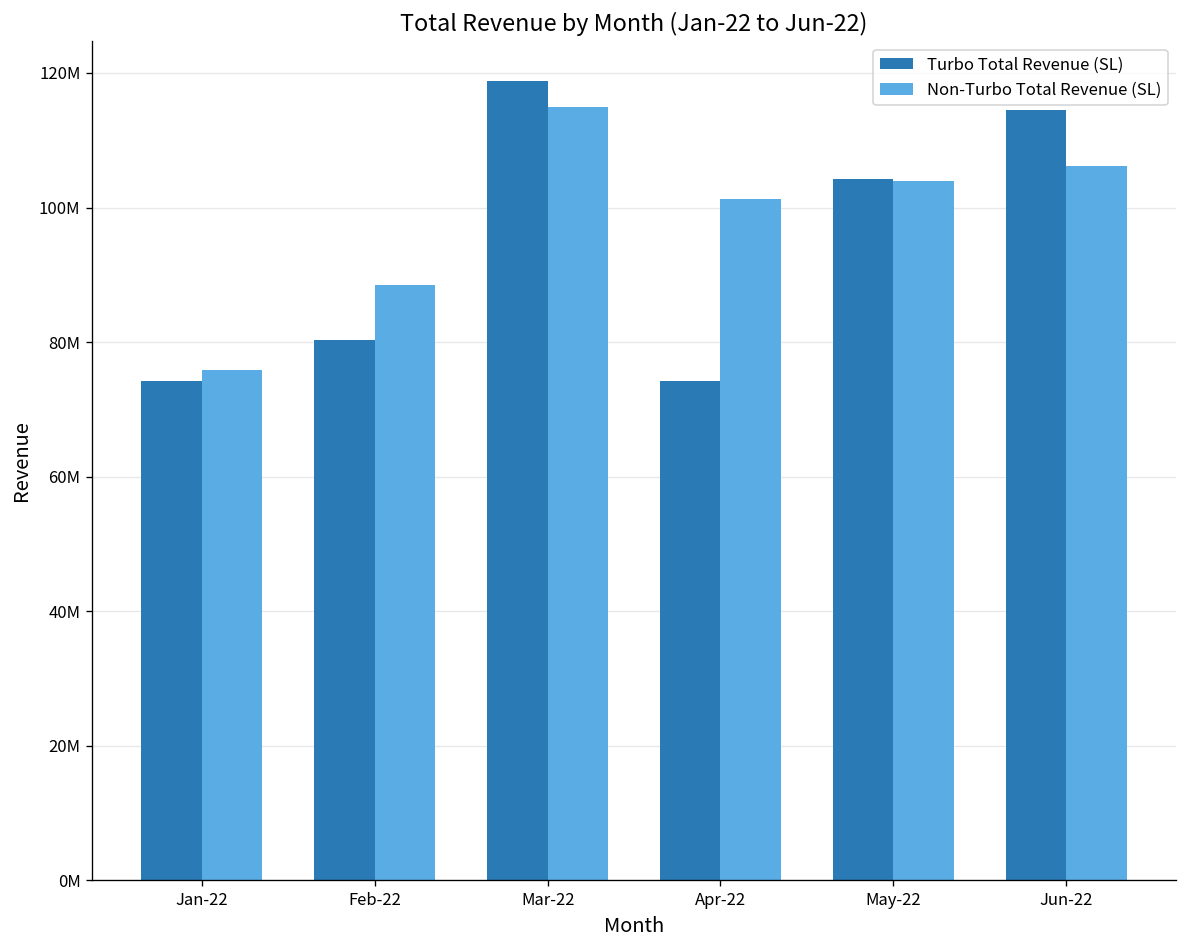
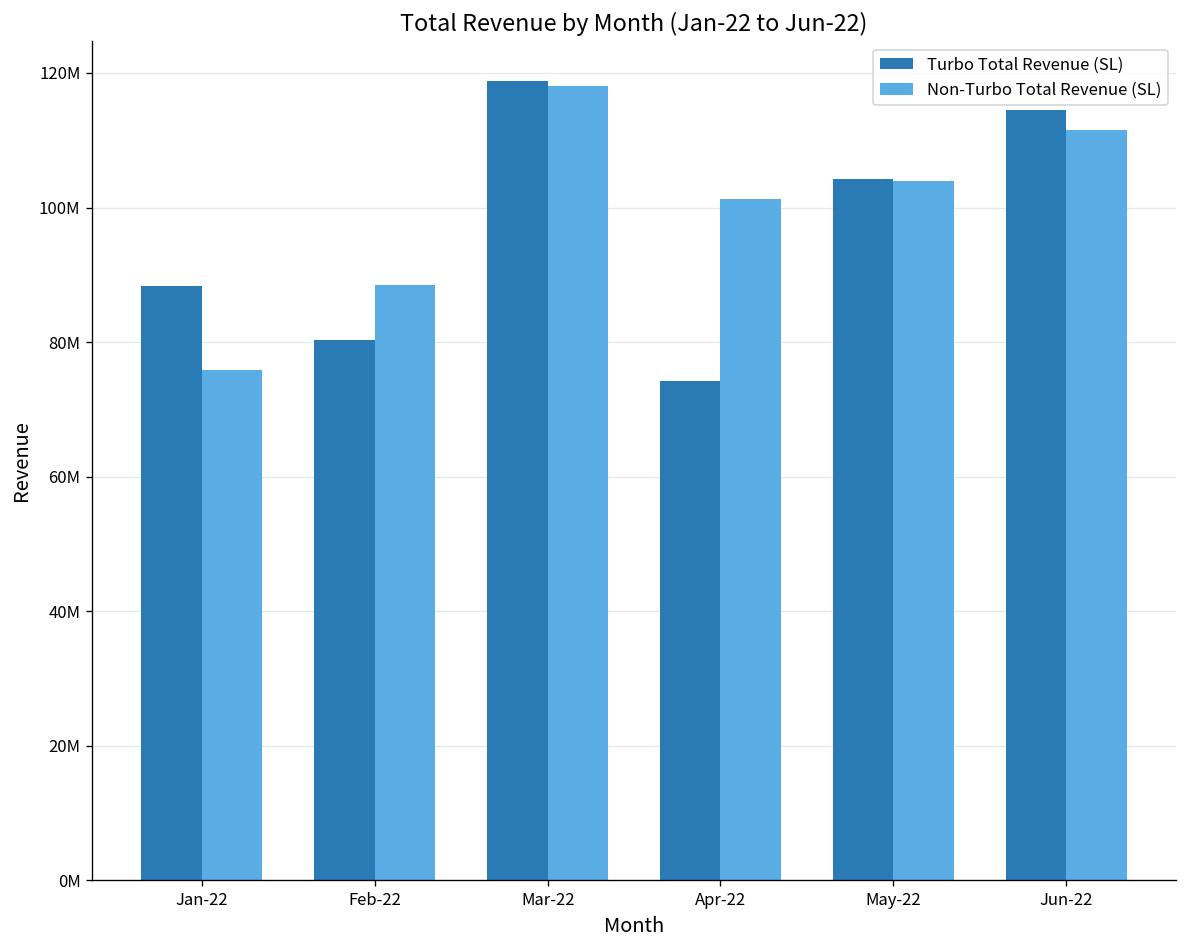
Turbo Total Revenue (SL), Jan-22: 74000000 -> 88000000
Non-Turbo Total Revenue (SL), Mar-22: 115000000 -> 118000000
Non-Turbo Total Revenue (SL), Jun-22: 106000000 -> 112000000
